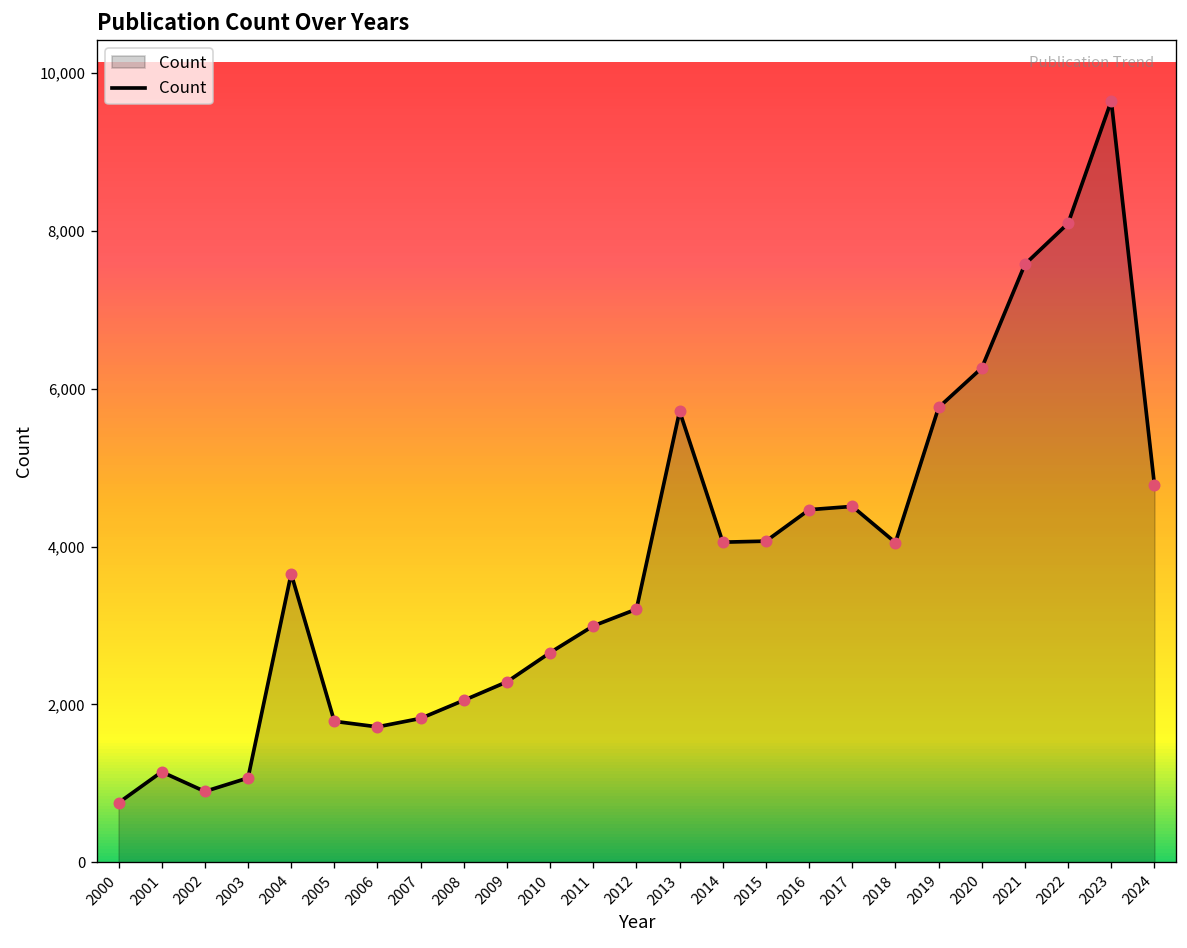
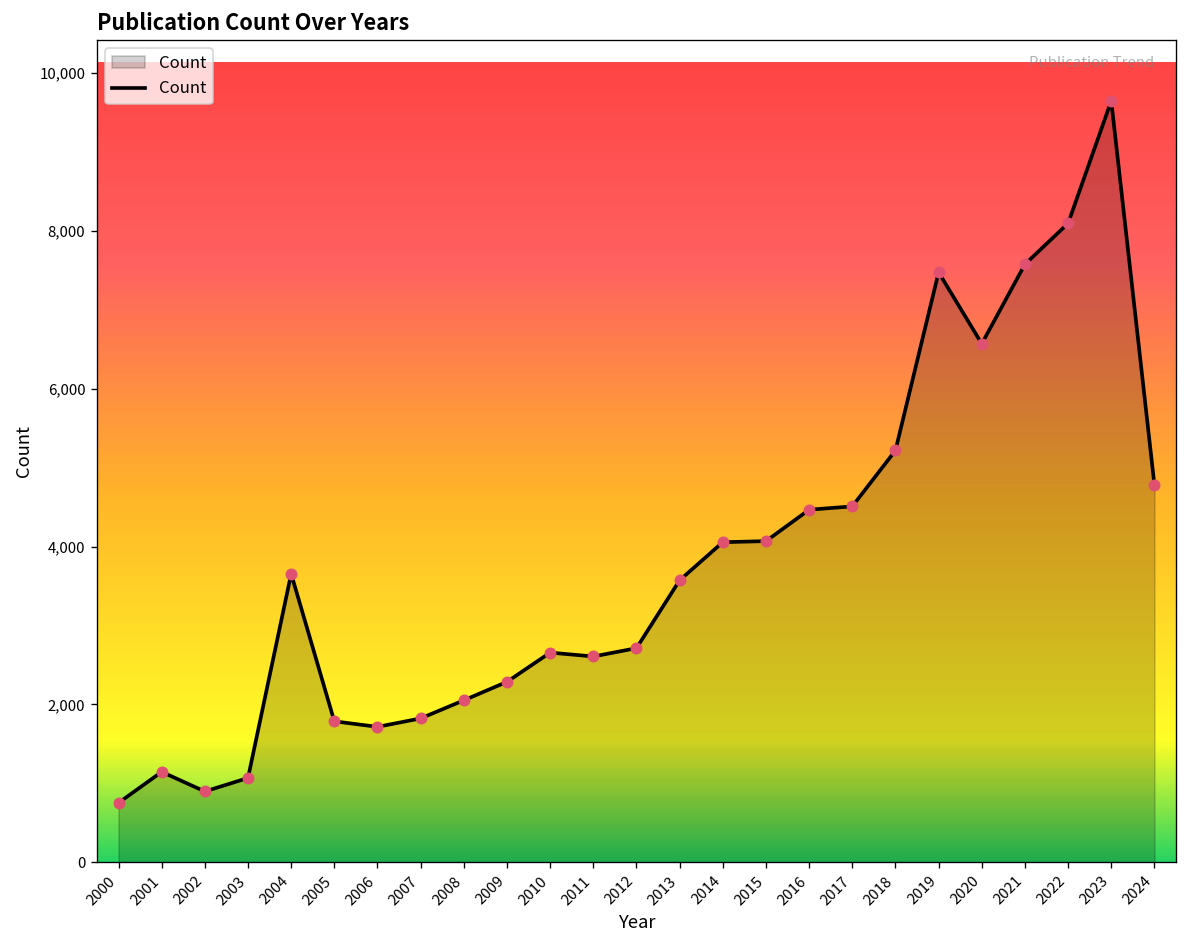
2011: 3,000 -> 2,600
2012: 3,200 -> 2,700
2013: 5,700 -> 3,600
2018: 4,100 -> 5,200
2019: 5,800 -> 7,500
2020: 6,300 -> 6,600
